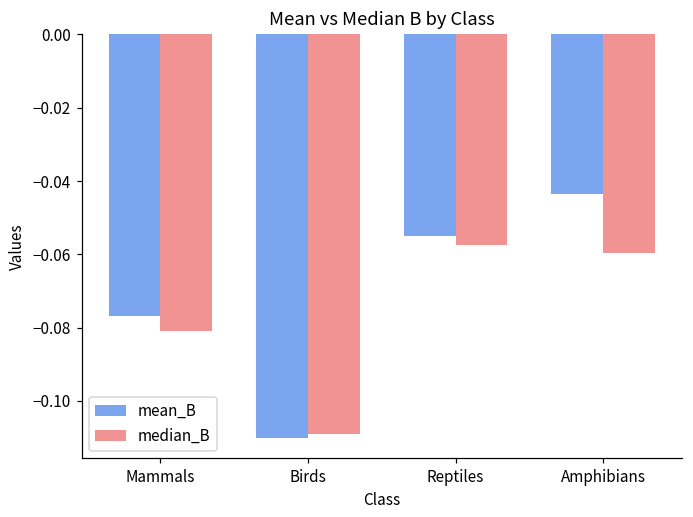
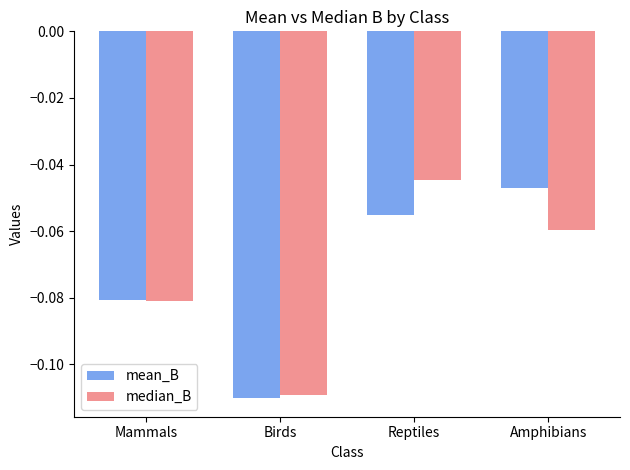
mean_B, Mammals: -0.077 -> -0.081
median_B, Reptiles: -0.058 -> -0.044
mean_B, Amphibians: -0.044 -> -0.047
